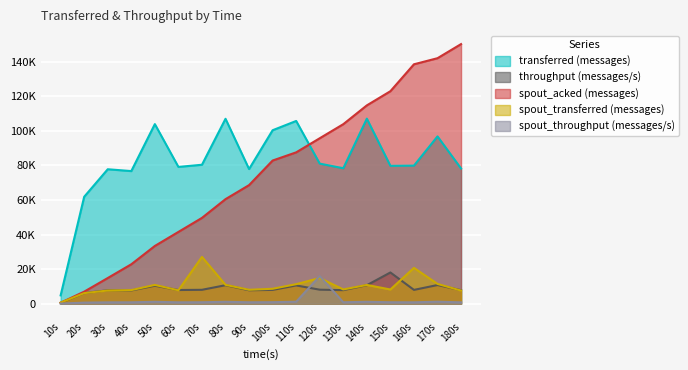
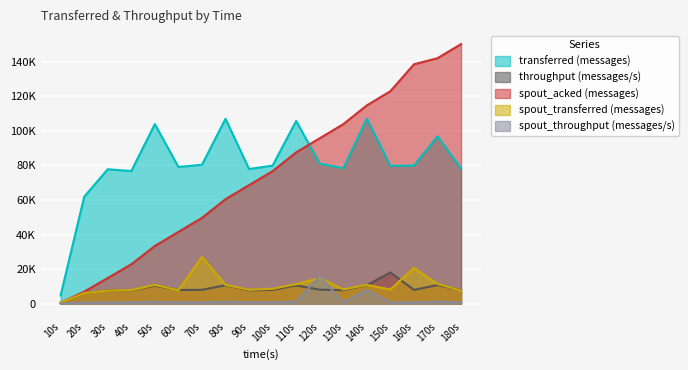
transferred (messages), 100s: 100000 -> 80000
spout_acked (messages), 100s: 83000 -> 77000
spout_throughput (messages/s), 140s: 1000 -> 8000
